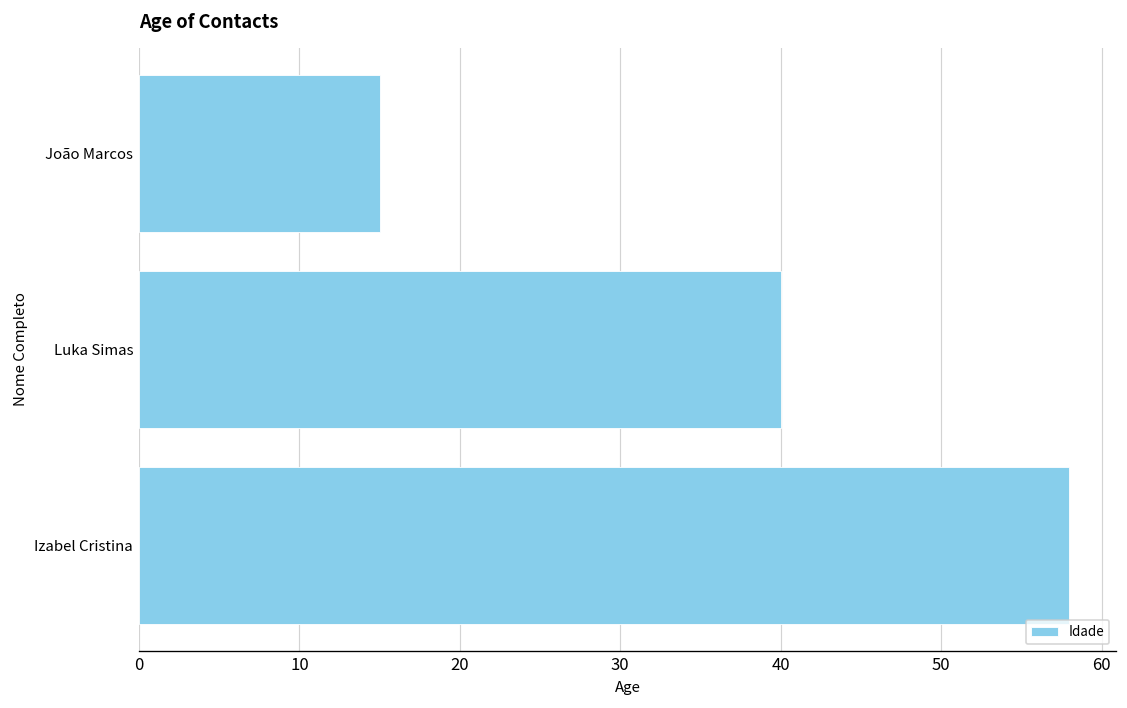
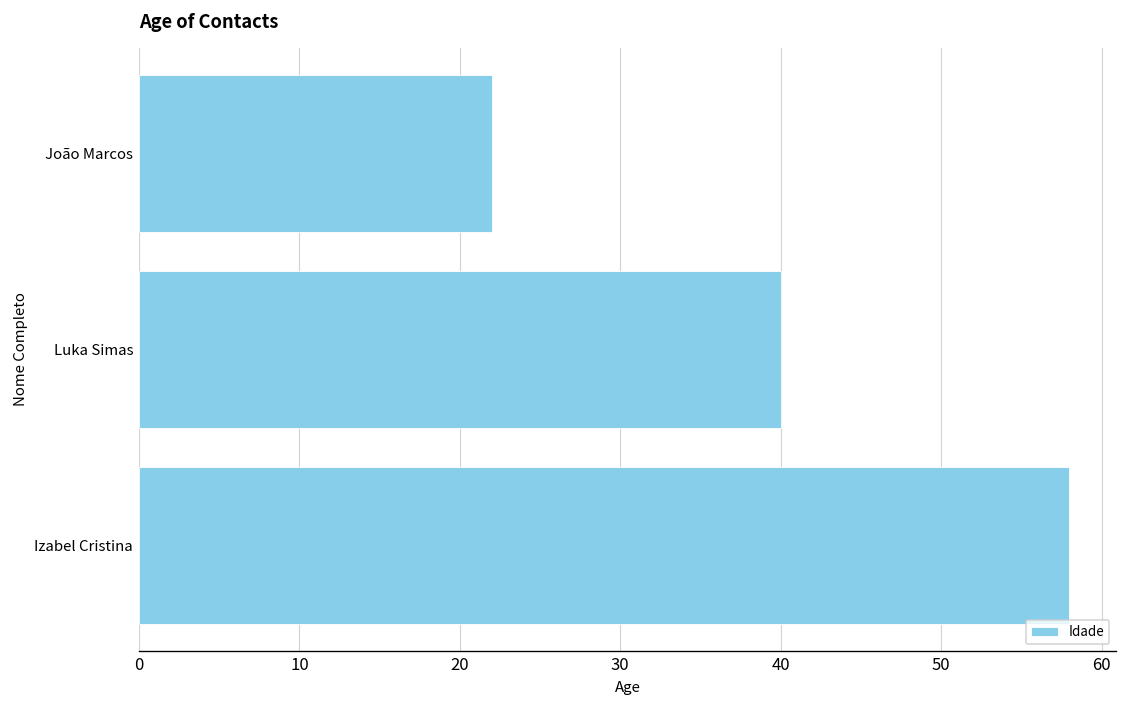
João Marcos: 15 -> 22
